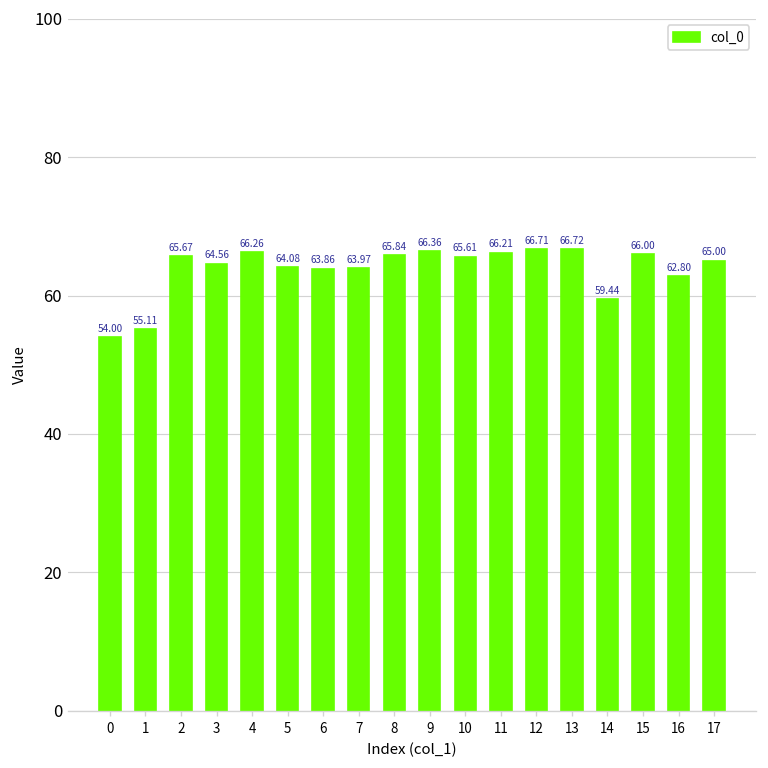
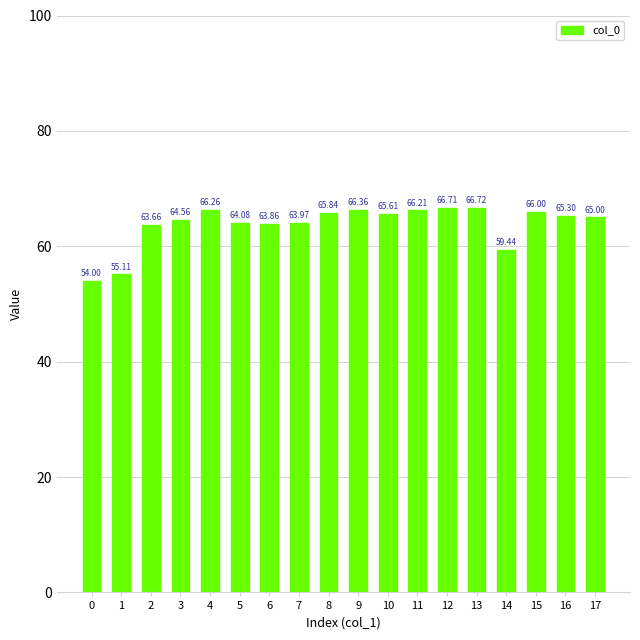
2: 65.67 -> 63.66
16: 62.80 -> 65.30
